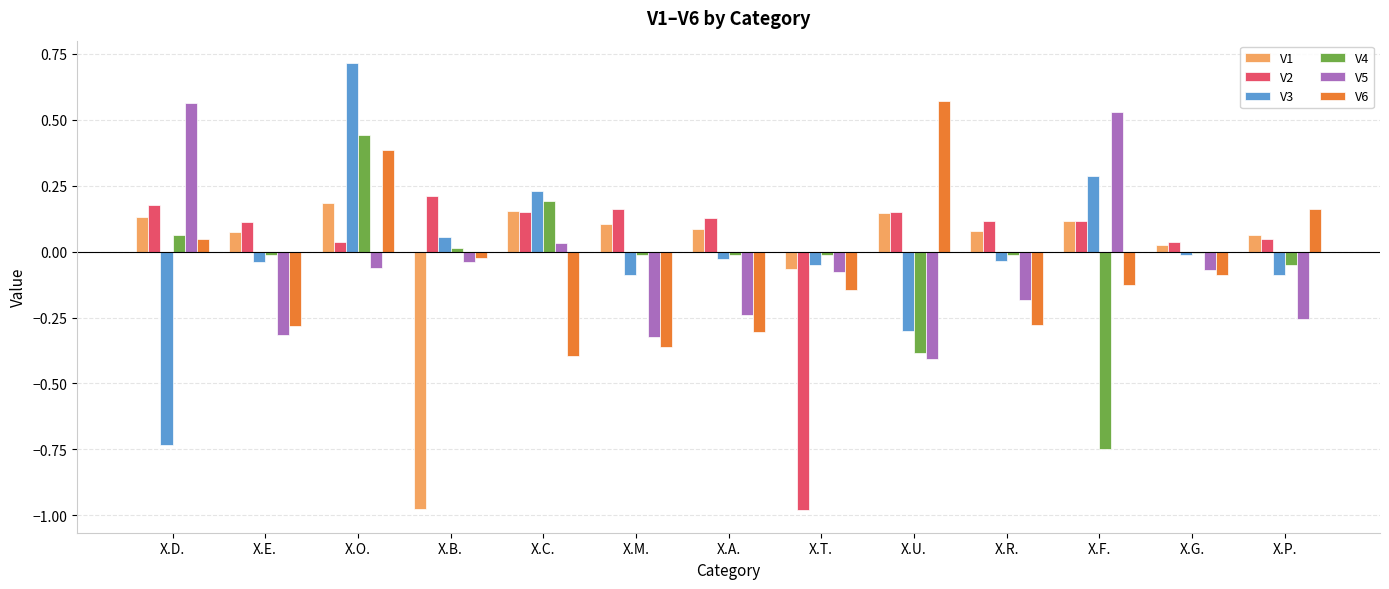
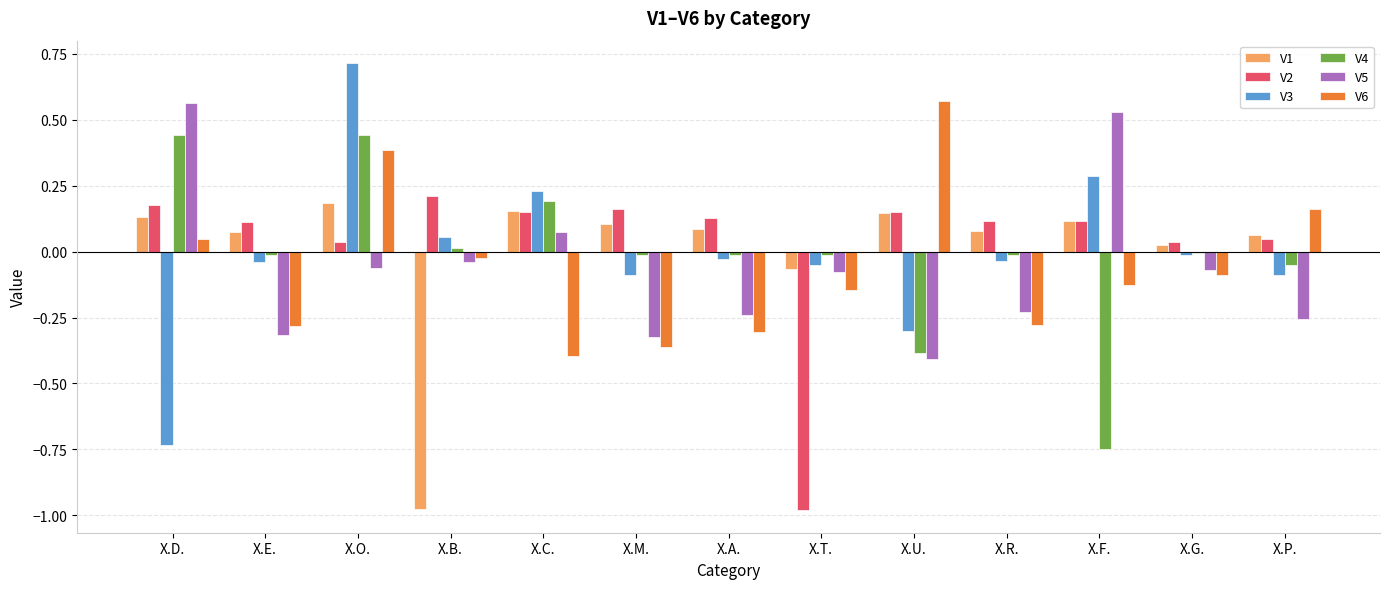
V4, X.D.: 0.06 -> 0.44
V5, X.C.: 0.03 -> 0.08
V5, X.R.: -0.18 -> -0.23
